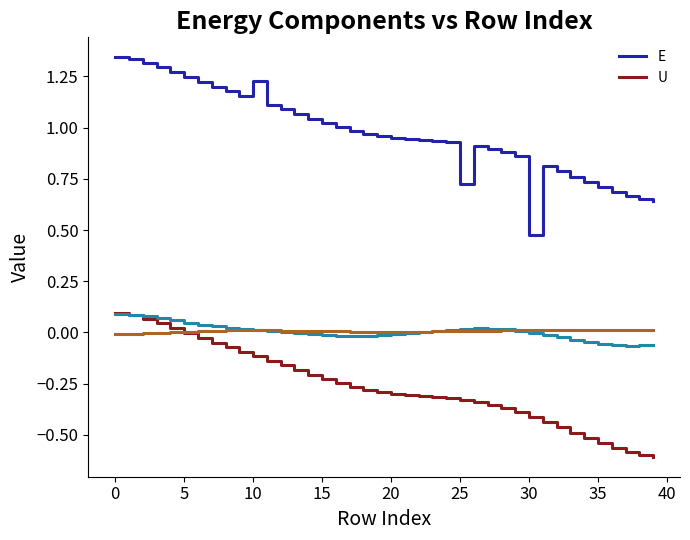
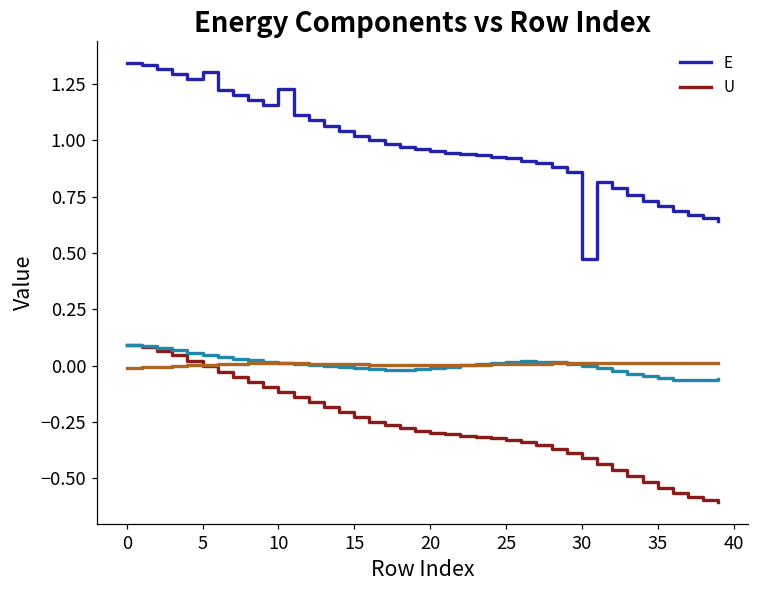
E, 5: 1.25 -> 1.30
E, 25: 0.73 -> 0.92
